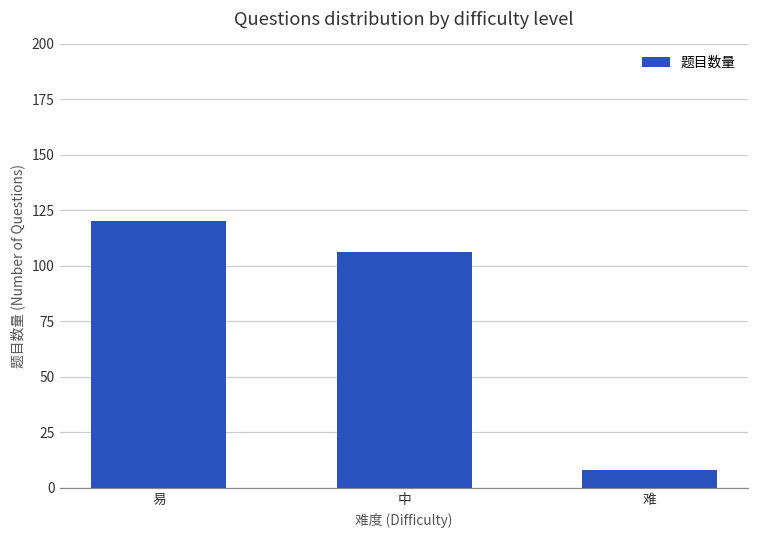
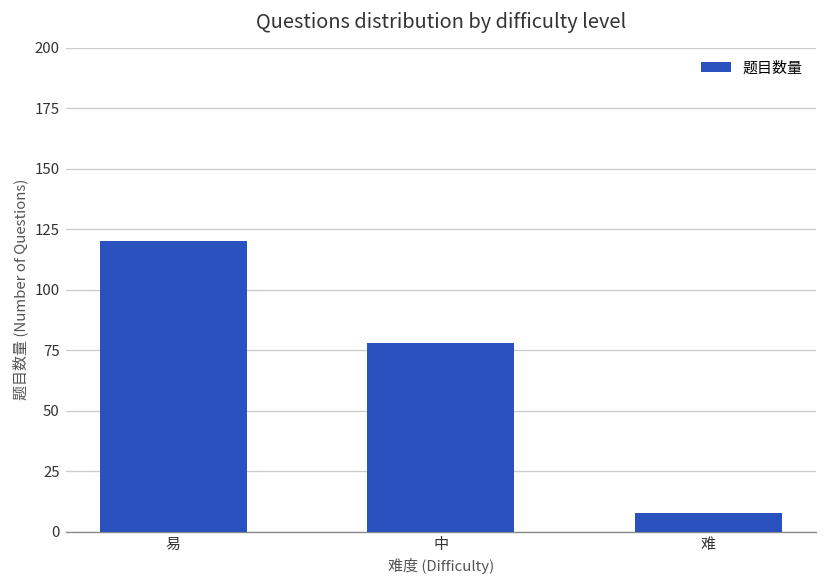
中: 106 -> 78
